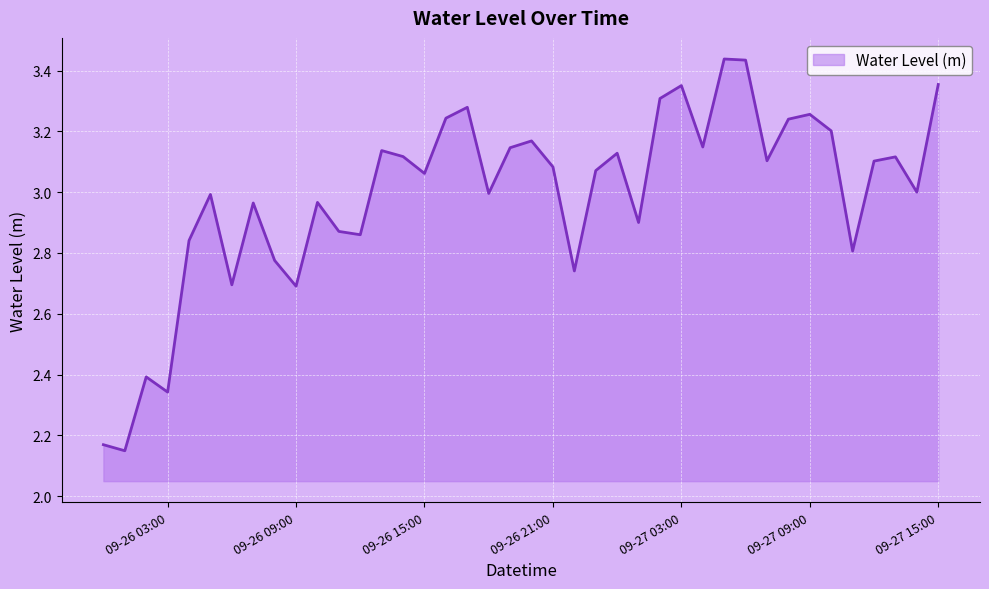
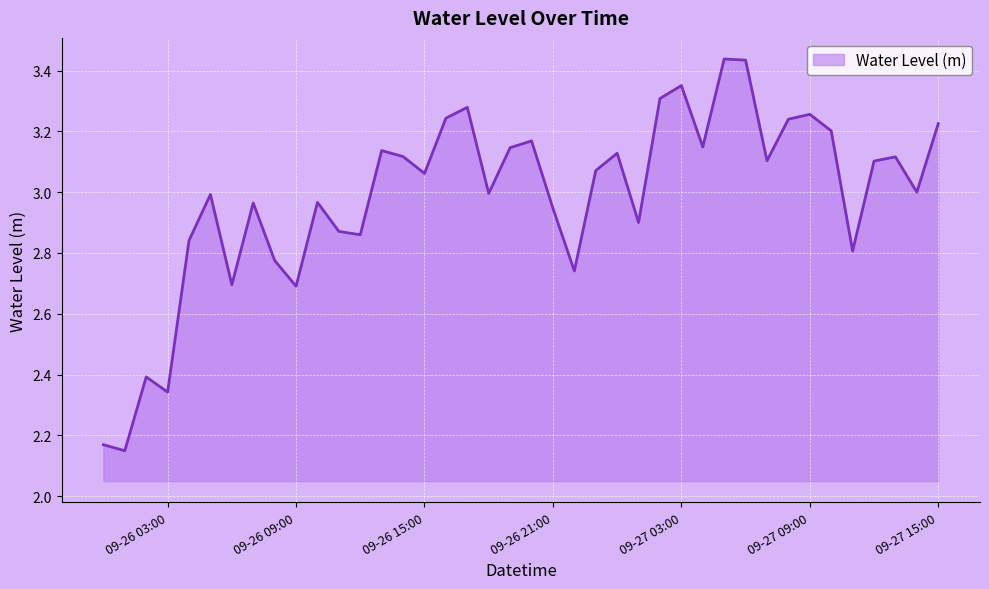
09-26 21:00: 3.08 -> 2.95
09-27 15:00: 3.35 -> 3.23
